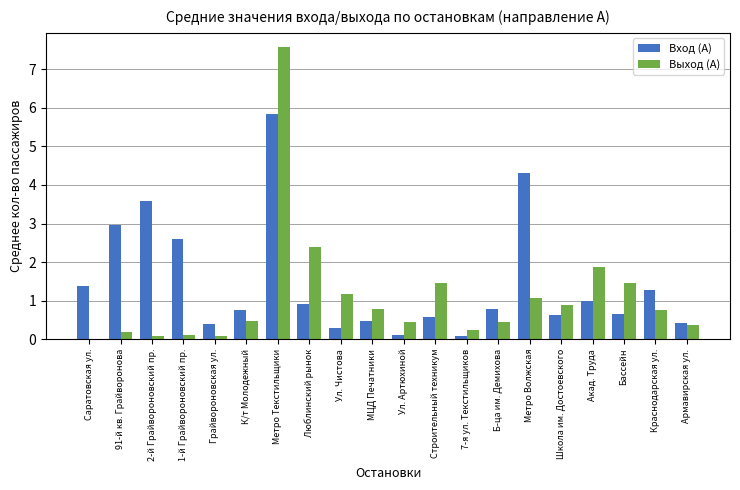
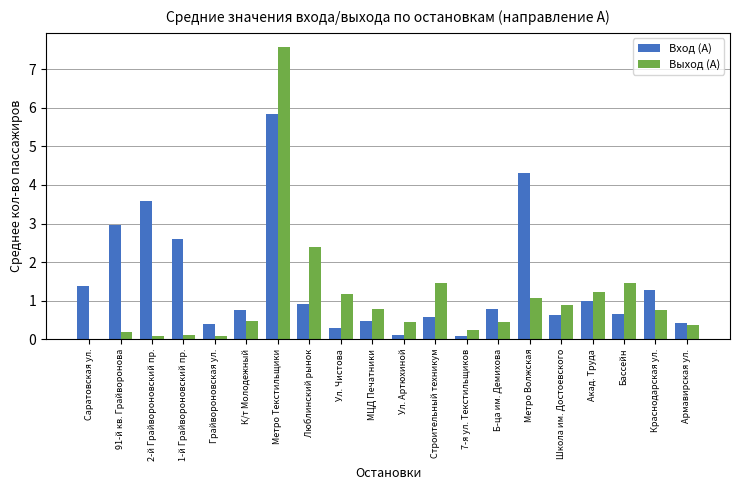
Выход (А), Акад. Труда: 1.9 -> 1.2
